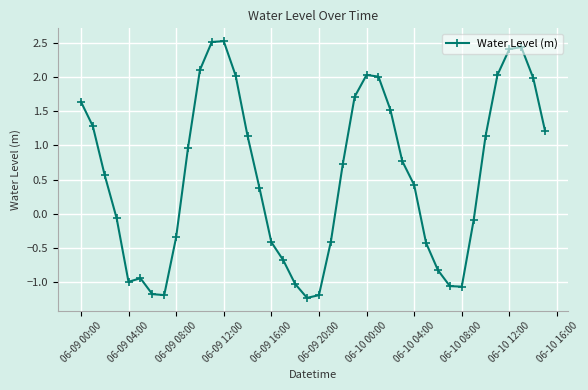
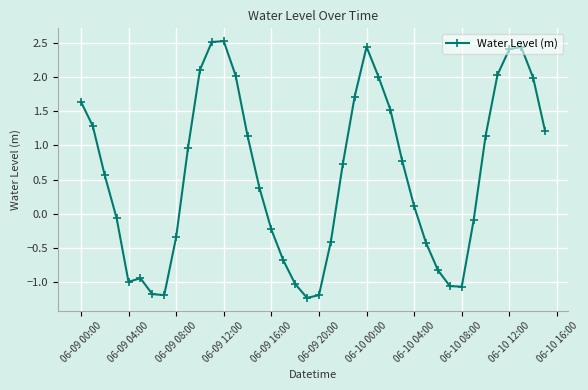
06-09 16:00: -0.4 -> -0.2
06-10 00:00: 2.0 -> 2.4
06-10 04:00: 0.4 -> 0.1
